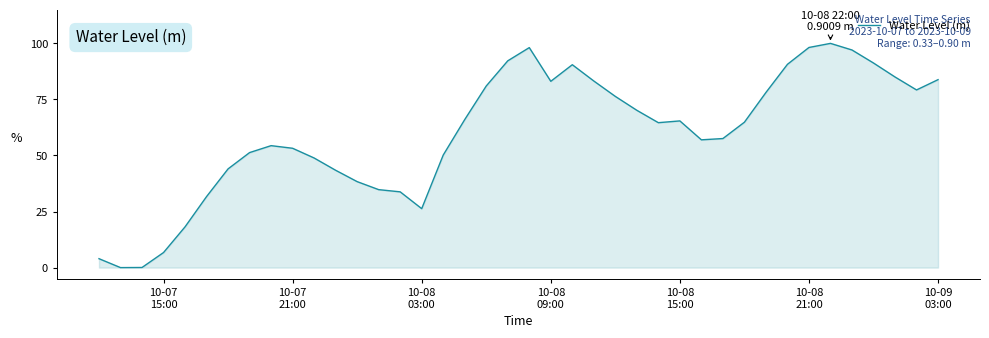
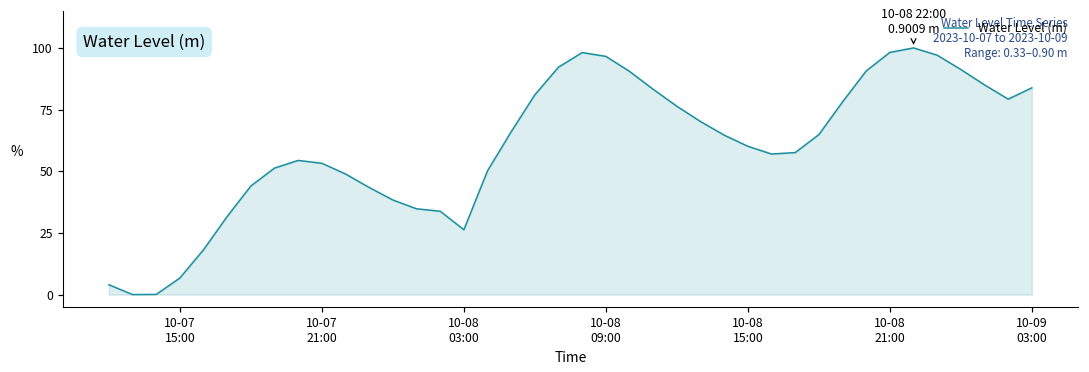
10-08 09:00: 83 -> 97
10-08 15:00: 65 -> 60
